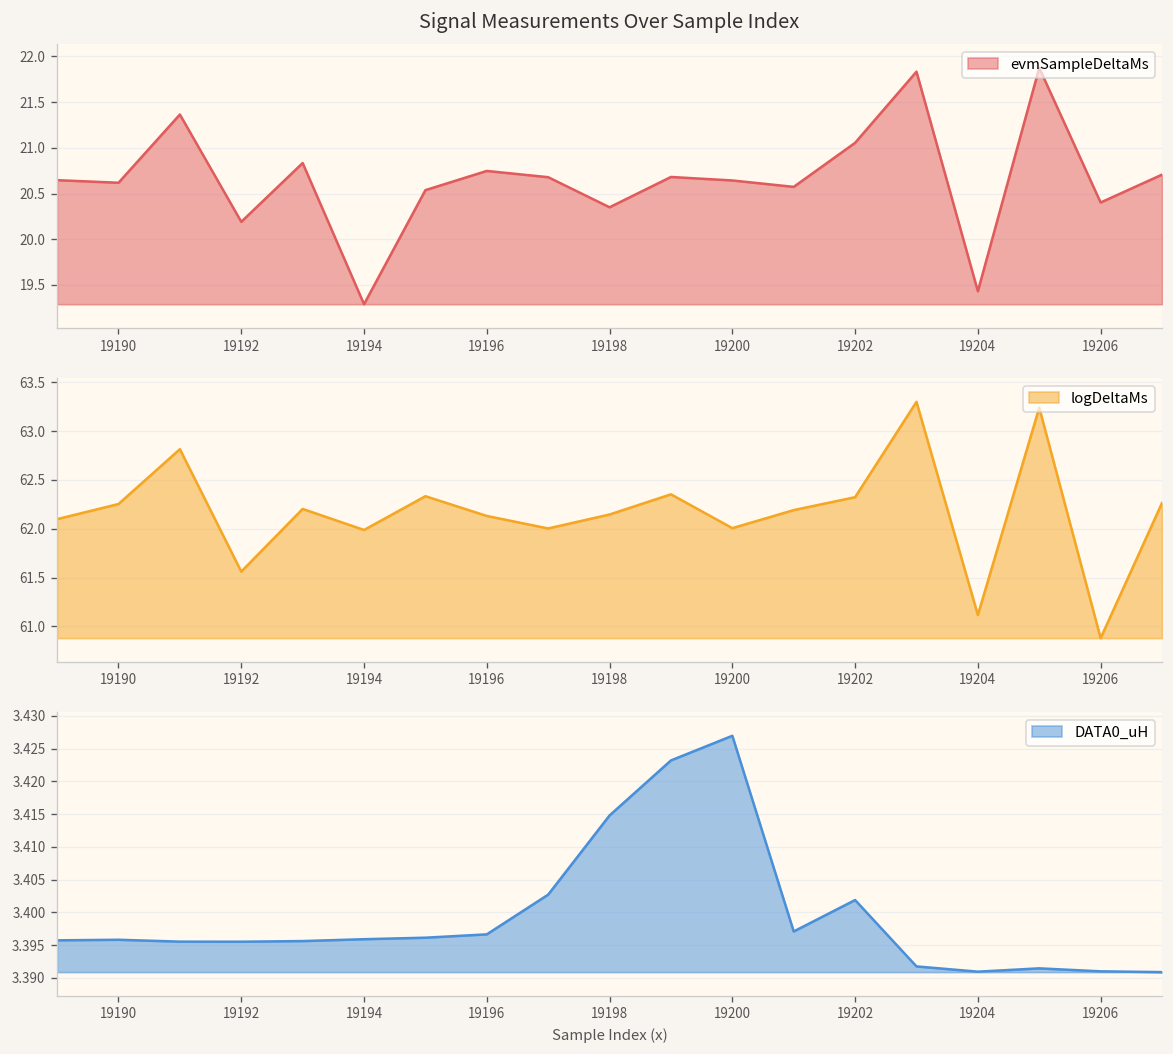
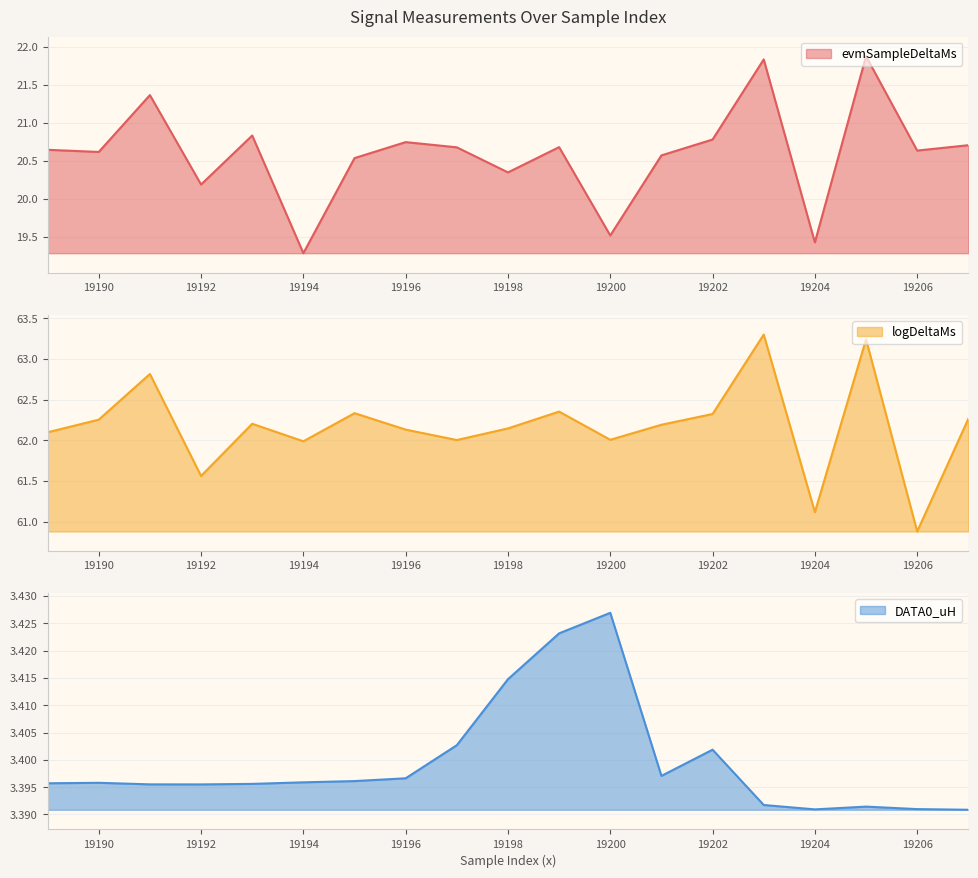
Signal Measurements Over Sample Index, 19200: 20.6 -> 19.5
Signal Measurements Over Sample Index, 19202: 21.1 -> 20.8
Signal Measurements Over Sample Index, 19206: 20.4 -> 20.6
